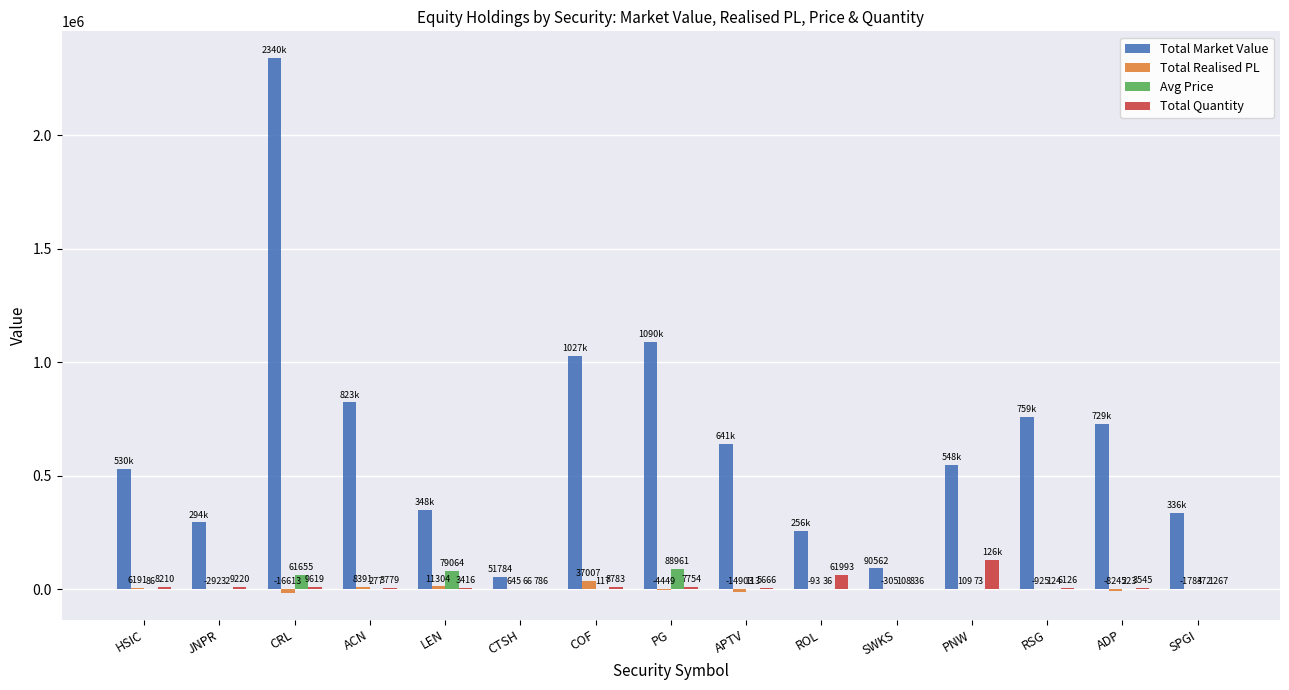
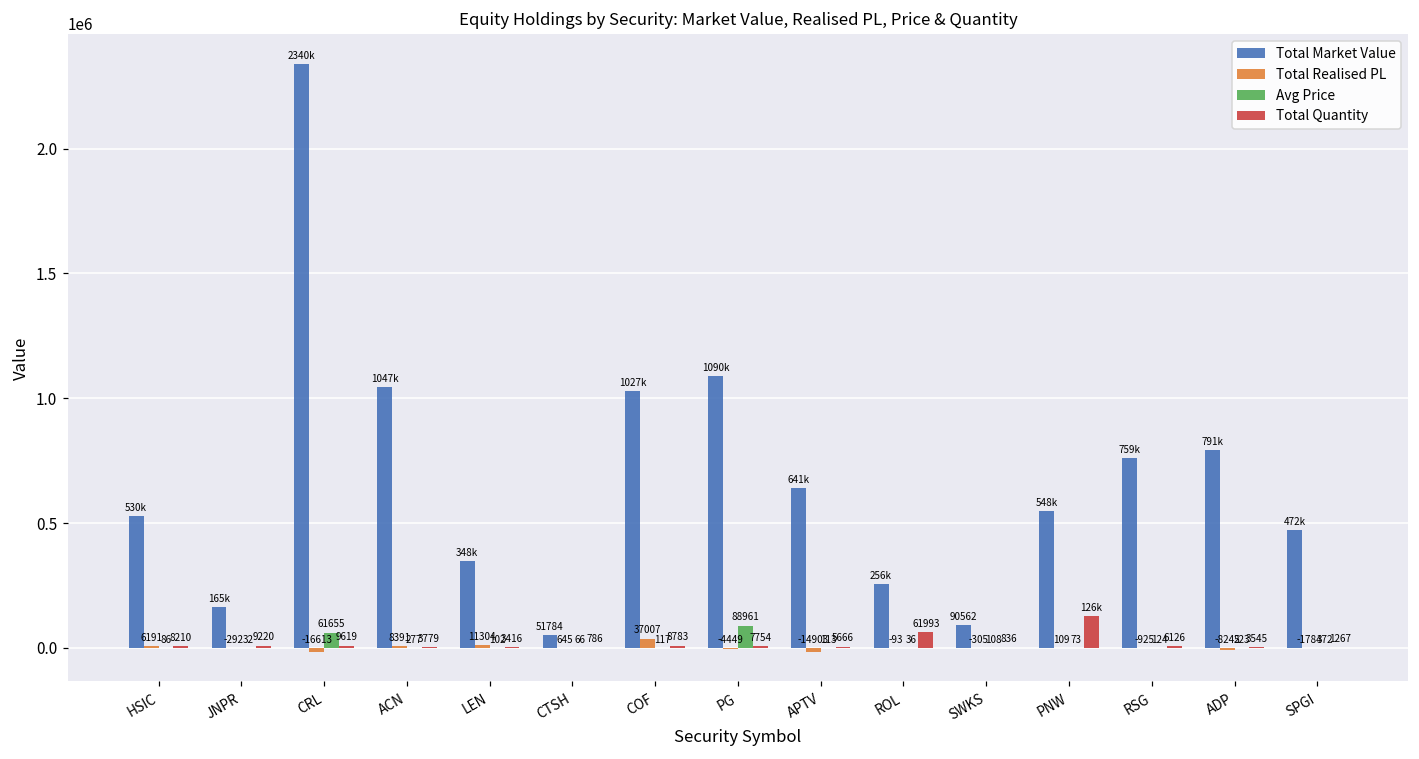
Total Market Value, JNPR: 294k -> 165k
Total Market Value, ACN: 823k -> 1047k
Avg Price, LEN: 79064 -> 102
Total Market Value, ADP: 729k -> 791k
Total Market Value, SPGI: 336k -> 472k
